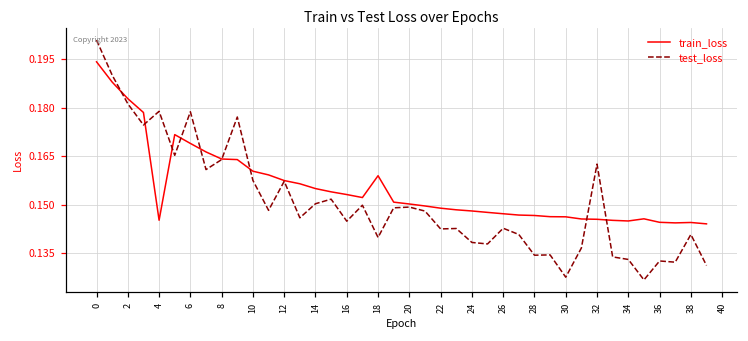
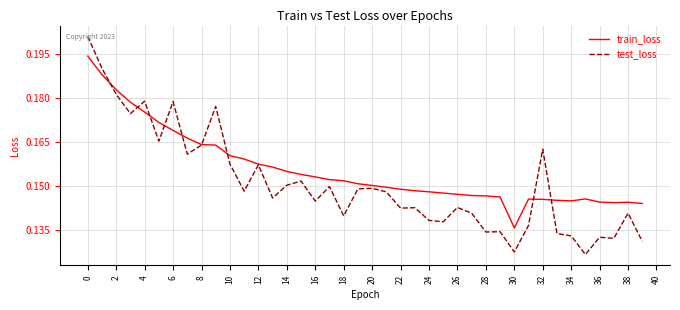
train_loss, 4: 0.145 -> 0.175
train_loss, 18: 0.159 -> 0.152
train_loss, 30: 0.146 -> 0.136
